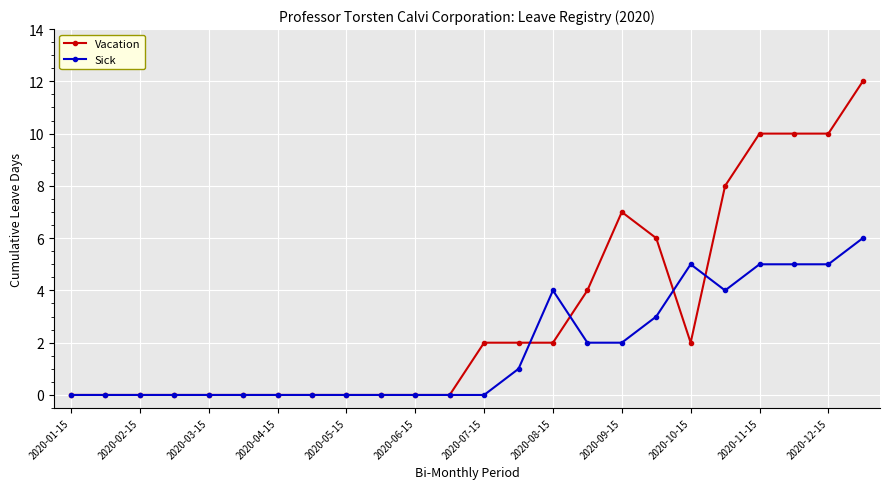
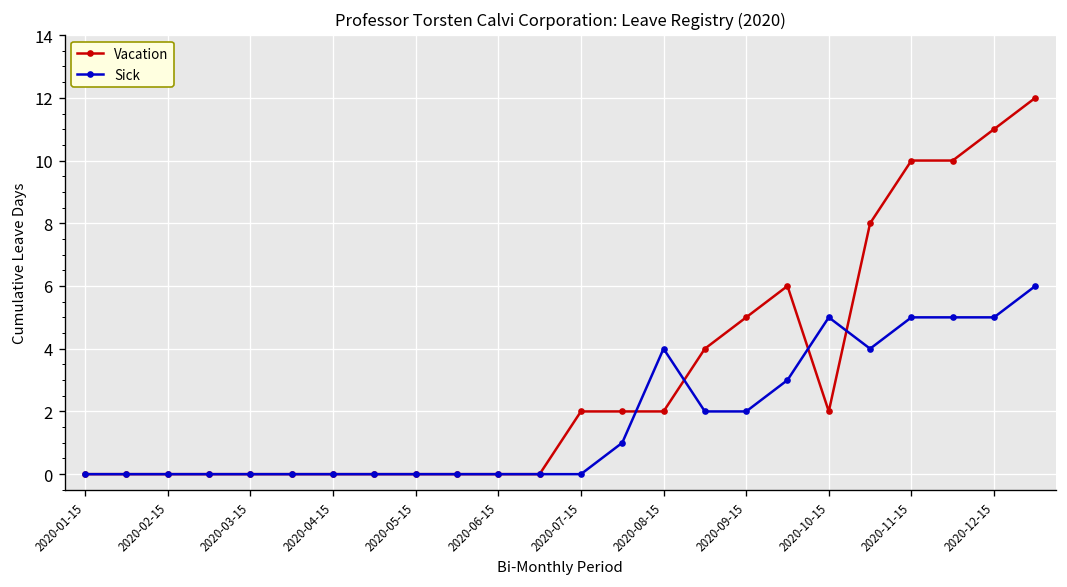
Vacation, 2020-09-15: 7 -> 5
Vacation, 2020-12-15: 10 -> 11
